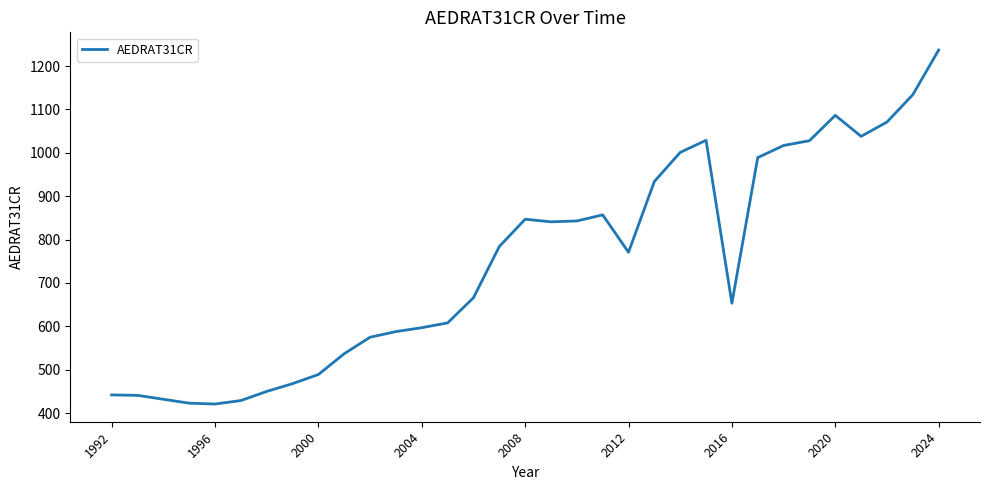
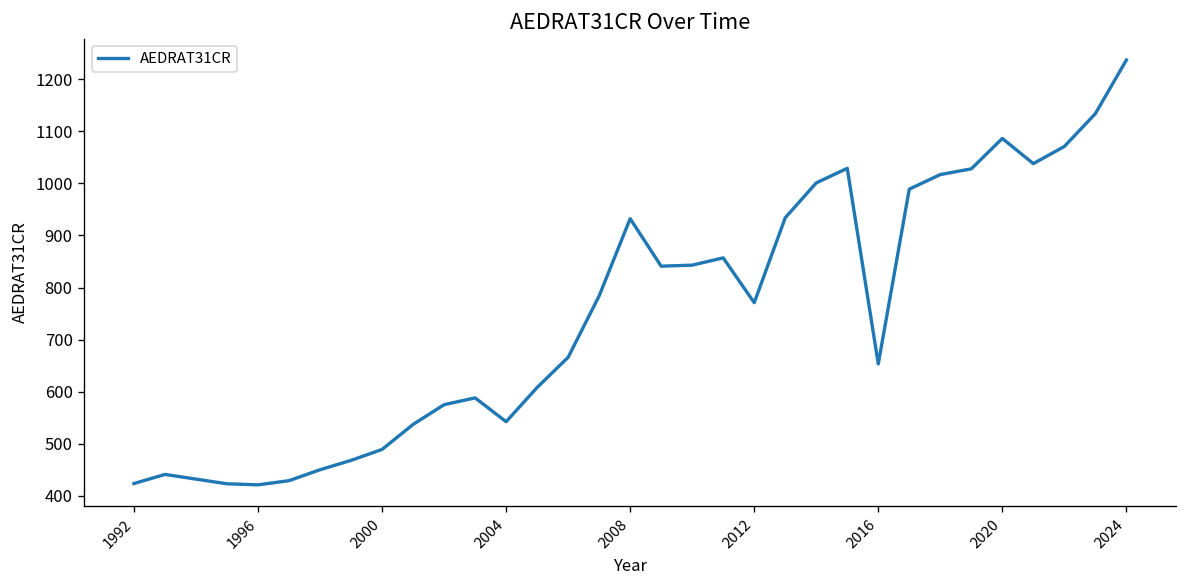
1992: 440 -> 420
2004: 600 -> 540
2008: 850 -> 930
